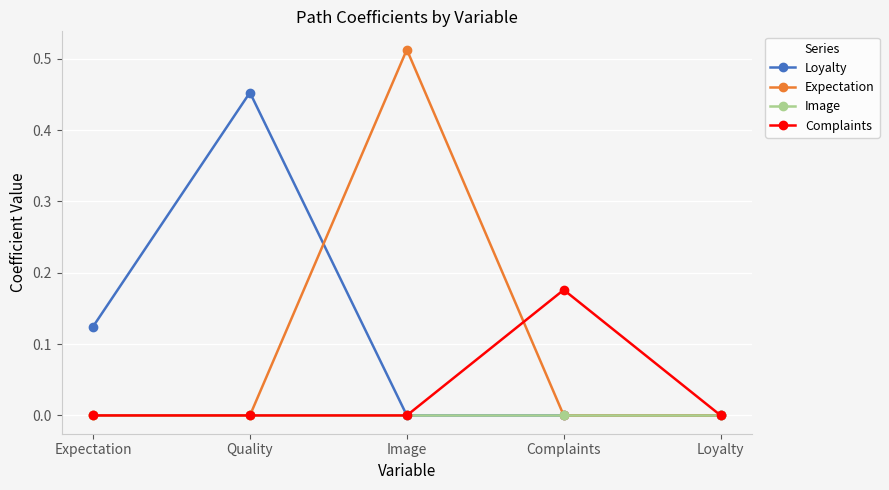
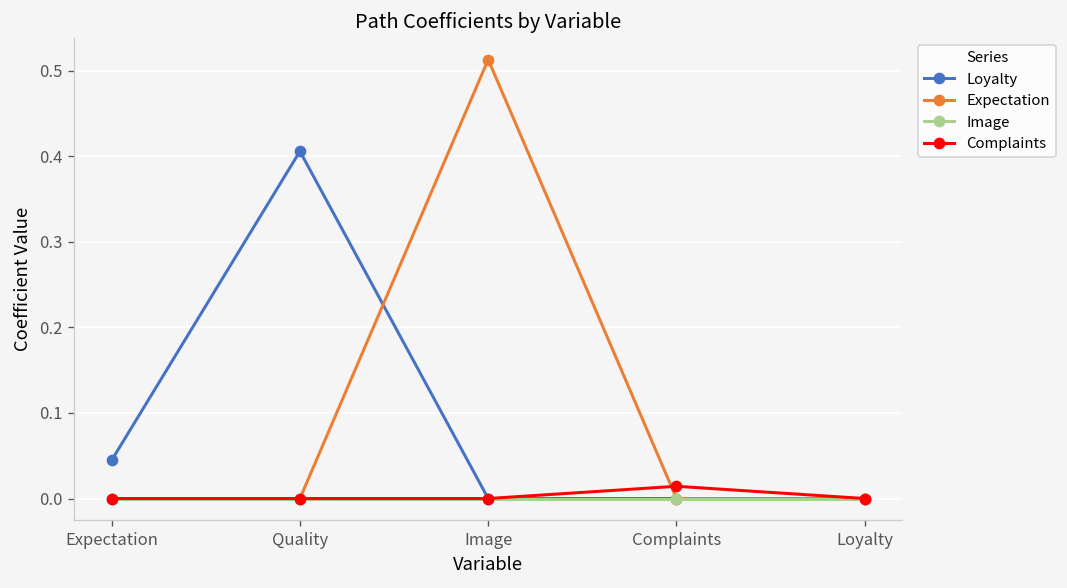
Loyalty, Expectation: 0.12 -> 0.04
Loyalty, Quality: 0.45 -> 0.41
Complaints, Complaints: 0.18 -> 0.01
